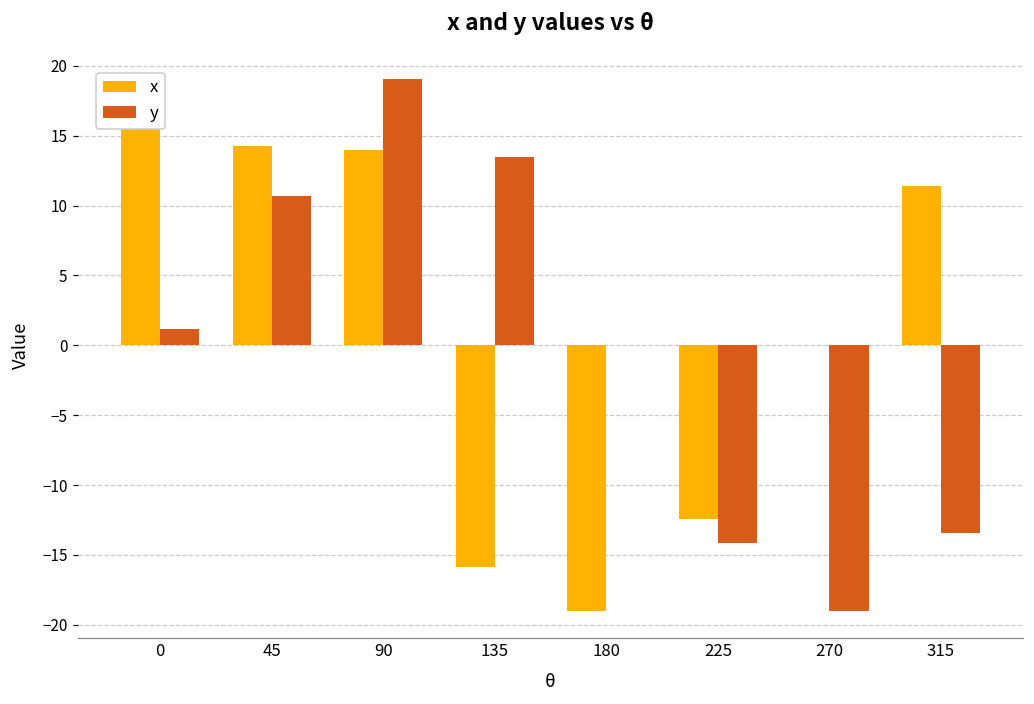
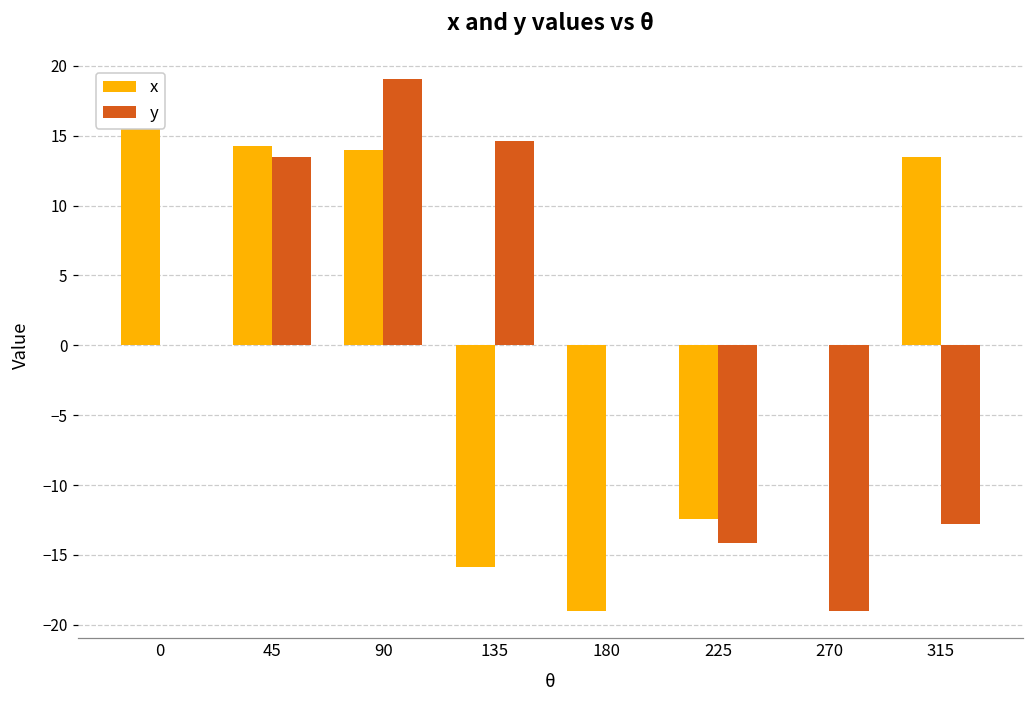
y, 0: 1.2 -> 0.0
y, 45: 10.7 -> 13.5
y, 135: 13.5 -> 14.6
x, 315: 11.4 -> 13.5
y, 315: -13.5 -> -12.8
